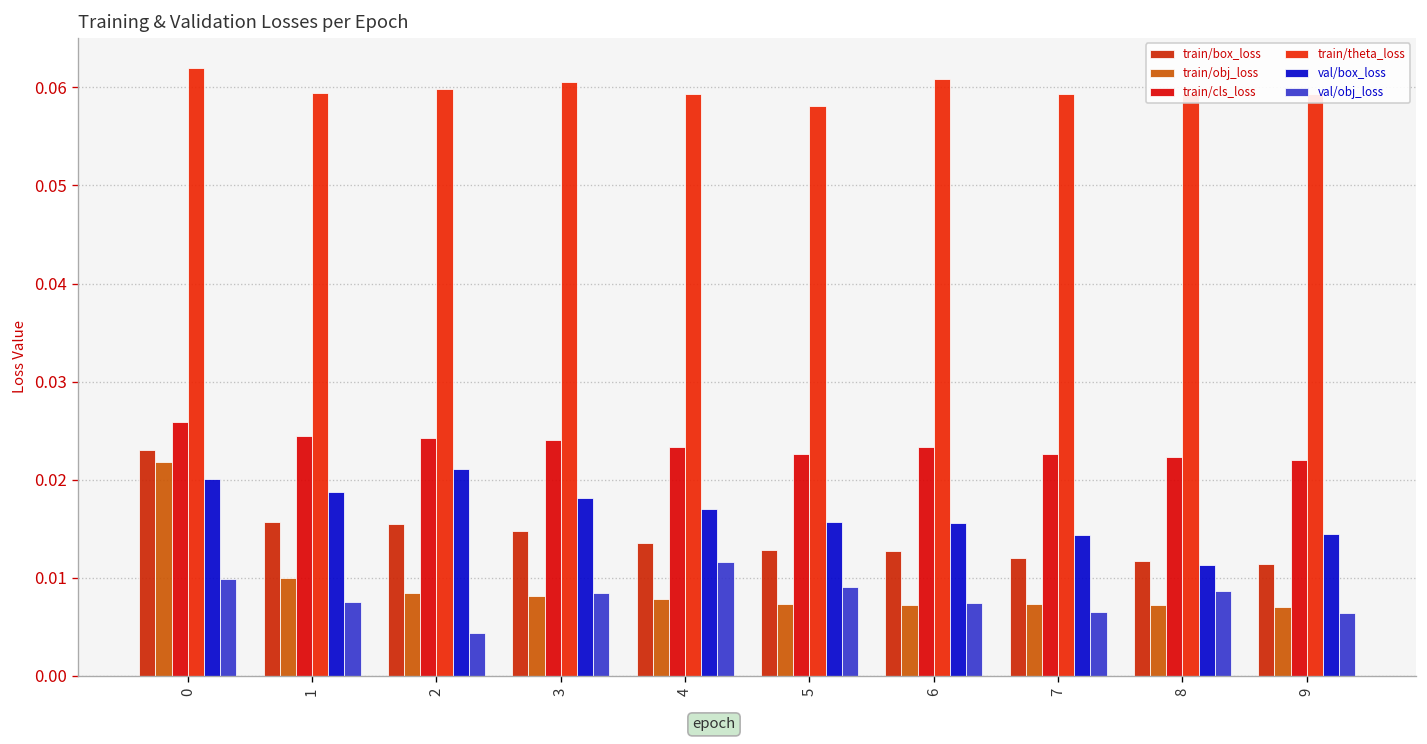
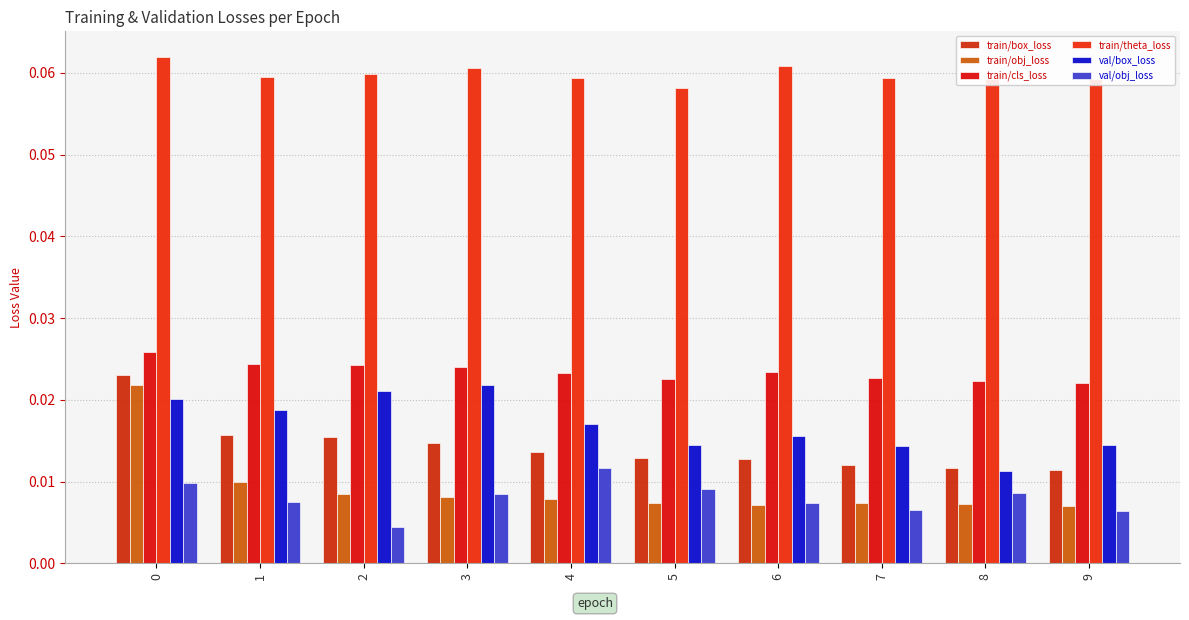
val/box_loss, 3: 0.018 -> 0.022
val/box_loss, 5: 0.016 -> 0.014
